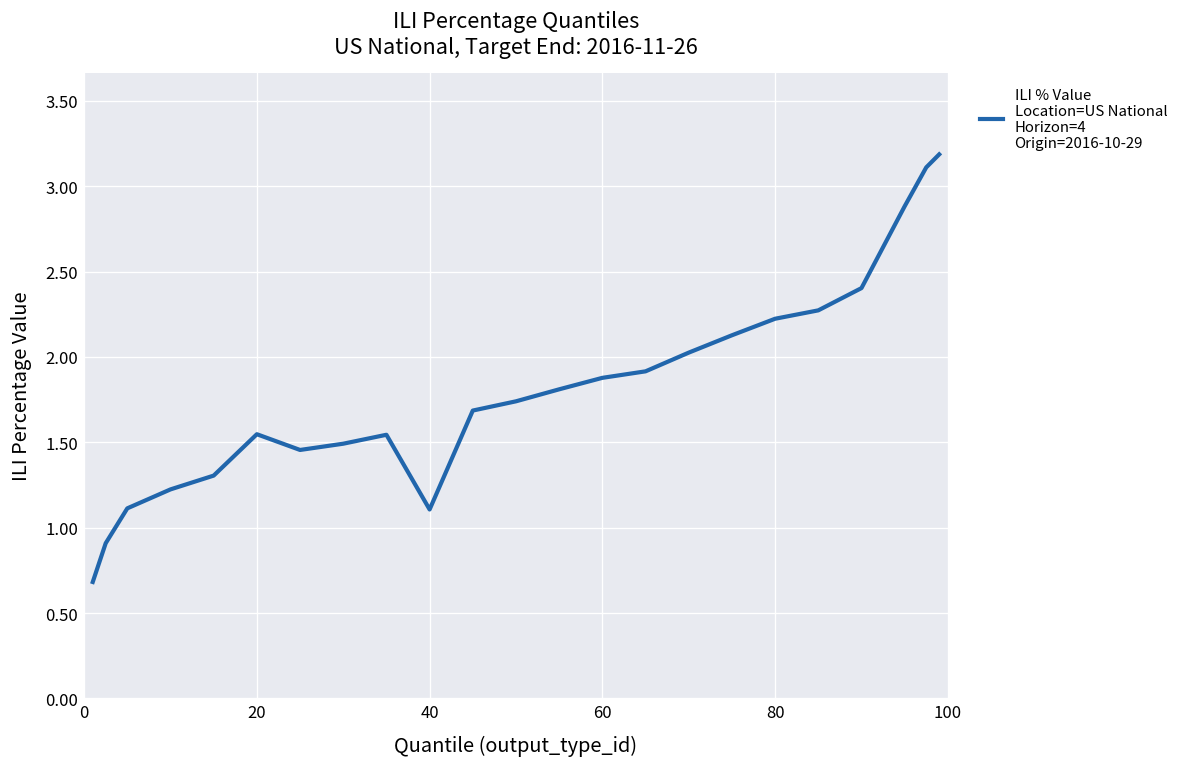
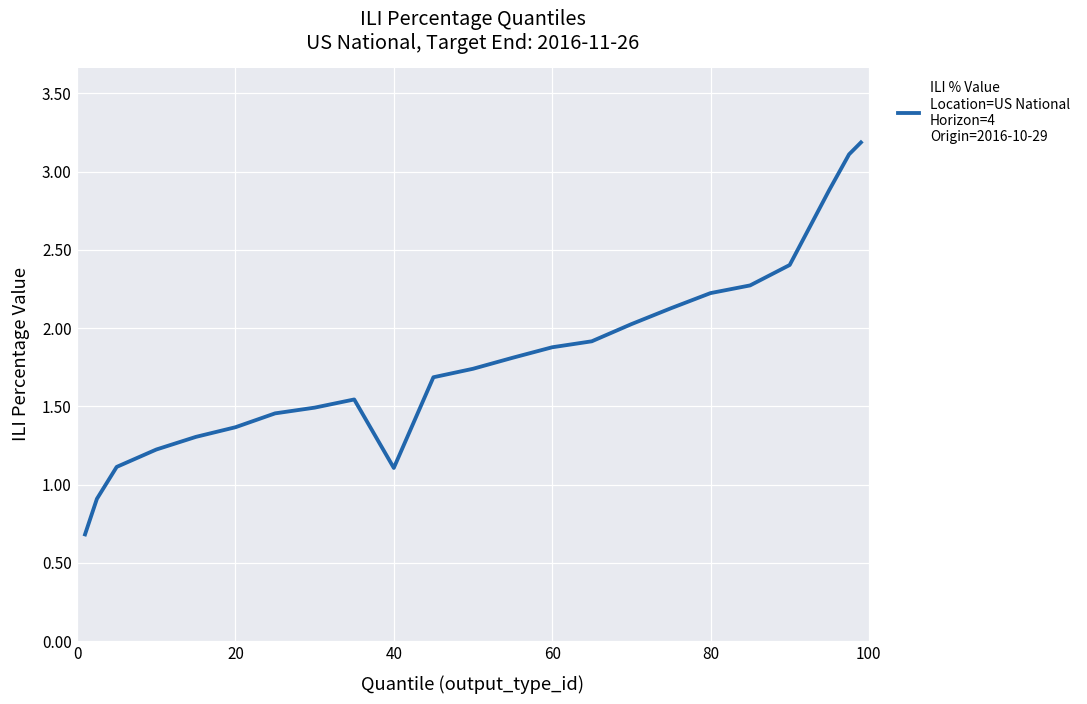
20: 1.55 -> 1.37
